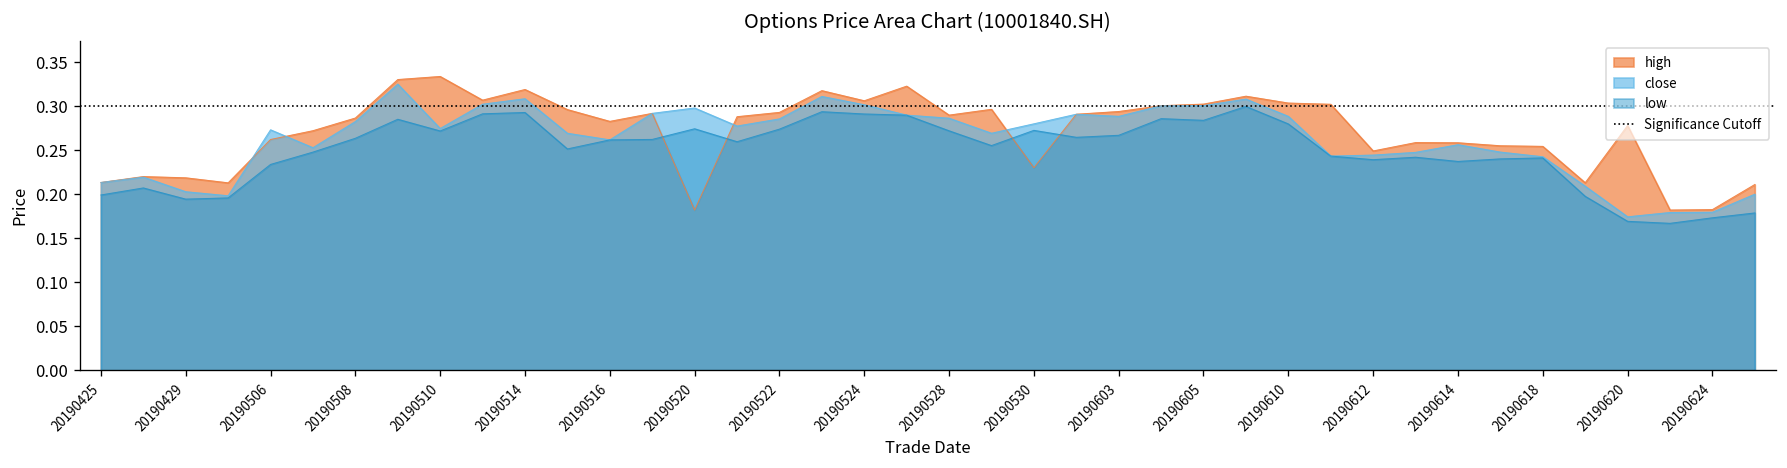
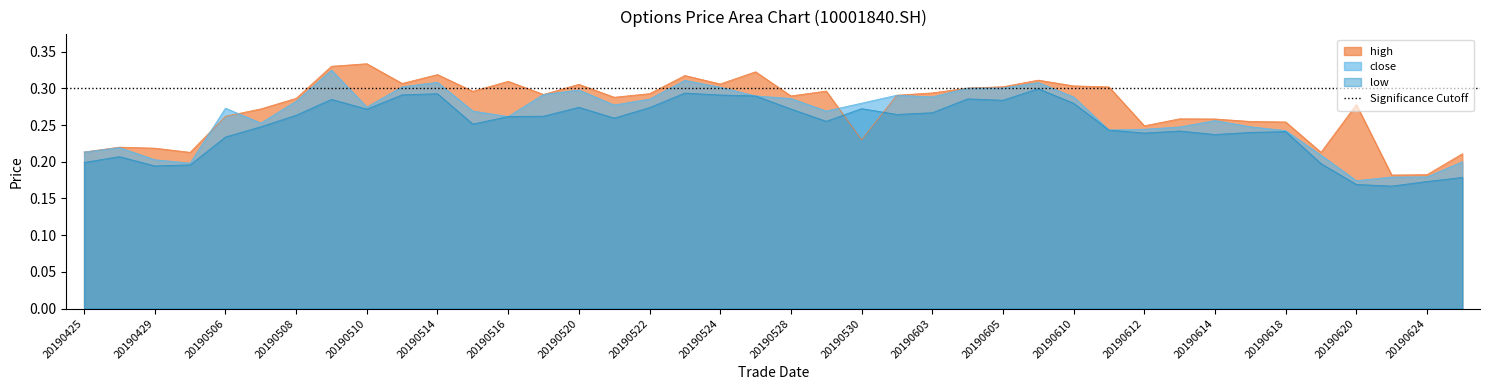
high, 20190516: 0.28 -> 0.31
high, 20190520: 0.18 -> 0.31
